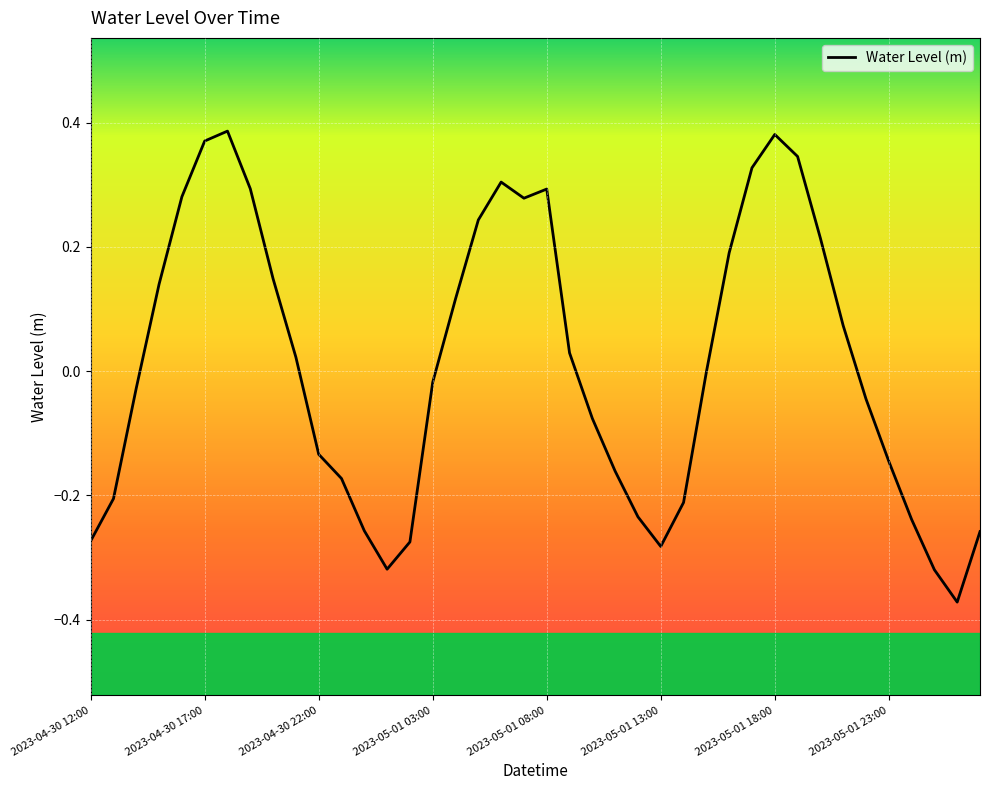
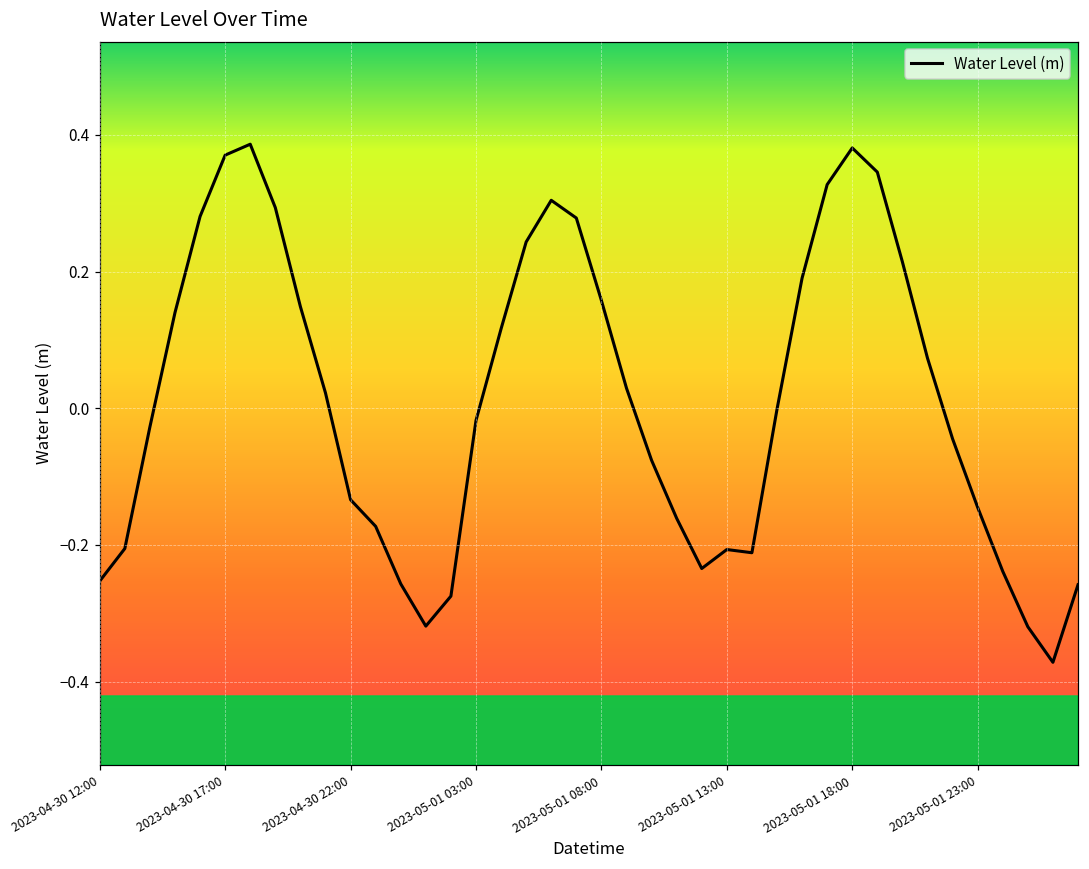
2023-04-30 12:00: -0.27 -> -0.25
2023-05-01 08:00: 0.29 -> 0.16
2023-05-01 13:00: -0.28 -> -0.21
